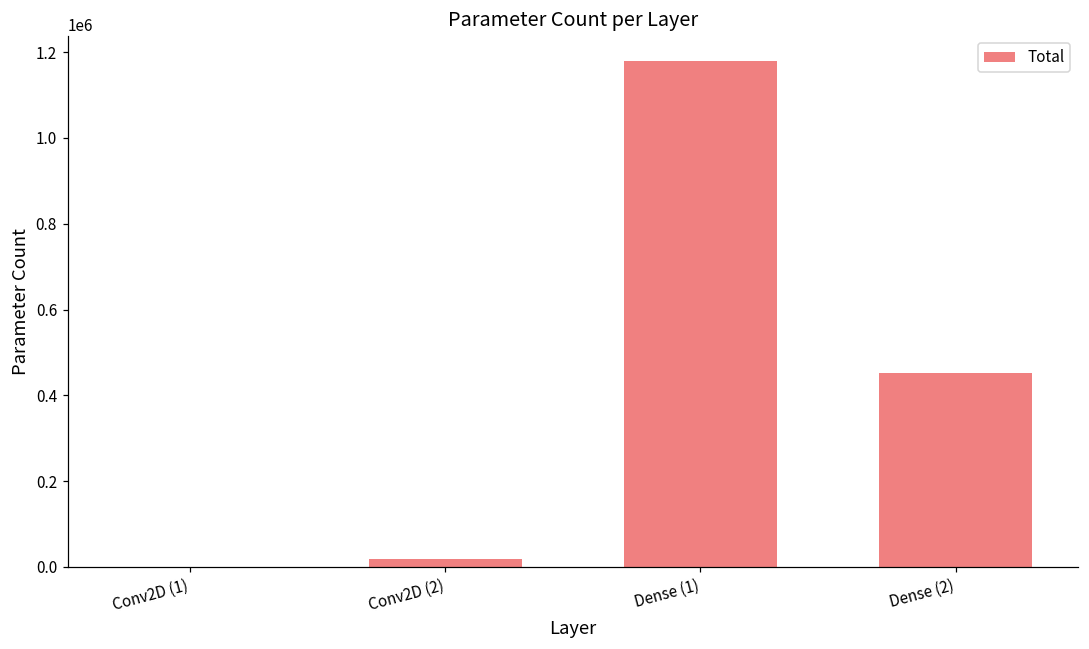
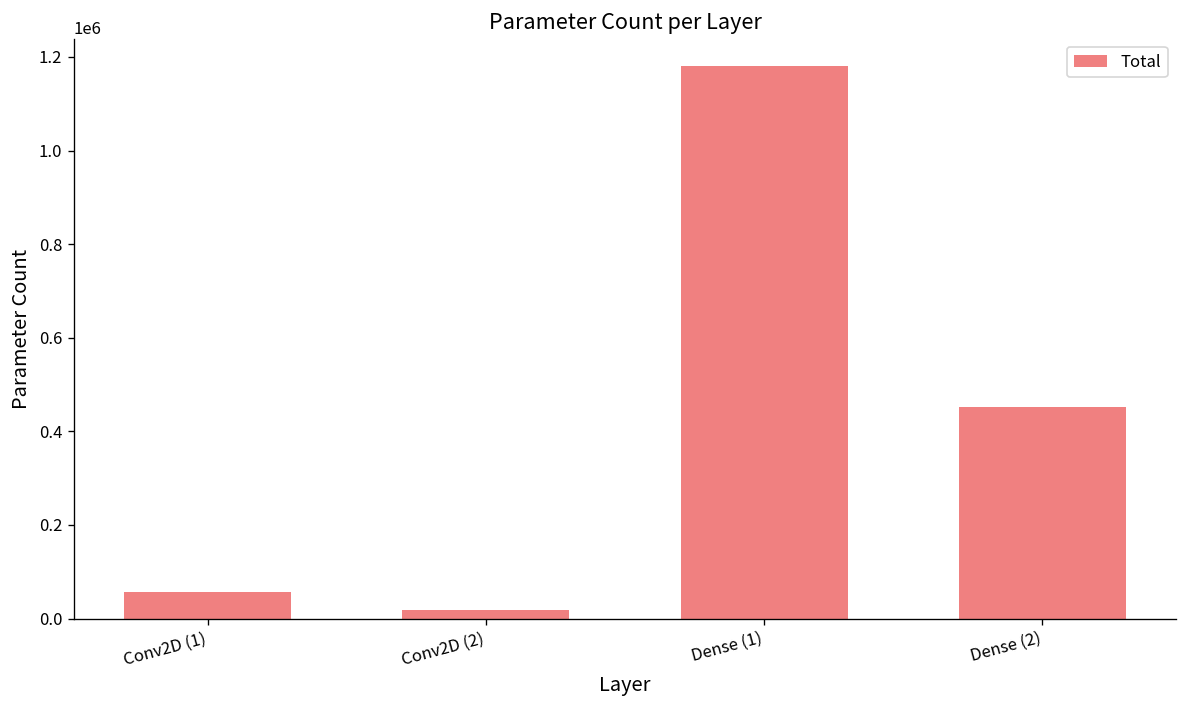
Conv2D (1): 0 -> 60000
